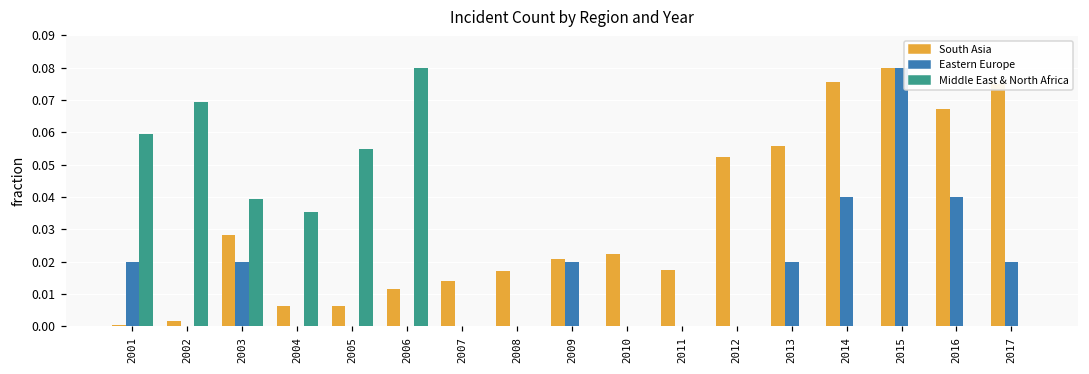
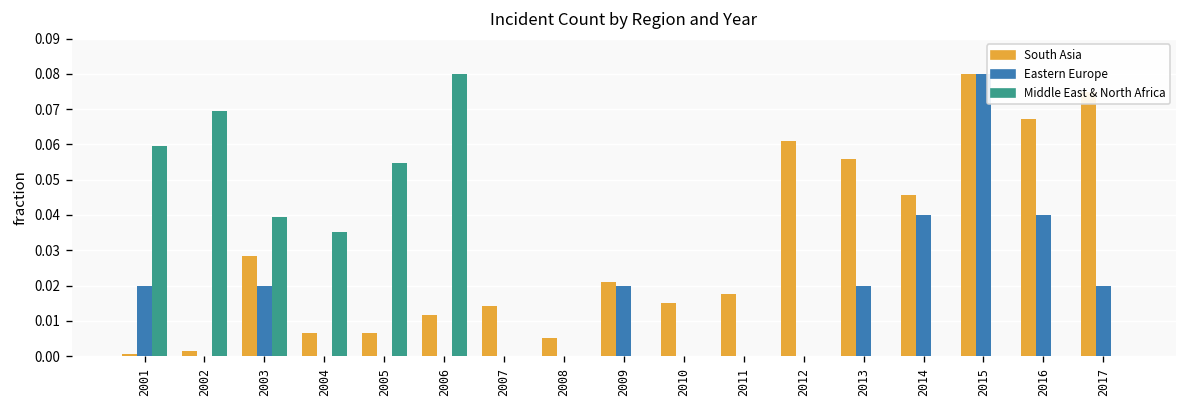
South Asia, 2008: 0.017 -> 0.005
South Asia, 2010: 0.022 -> 0.015
South Asia, 2012: 0.052 -> 0.061
South Asia, 2014: 0.076 -> 0.046
